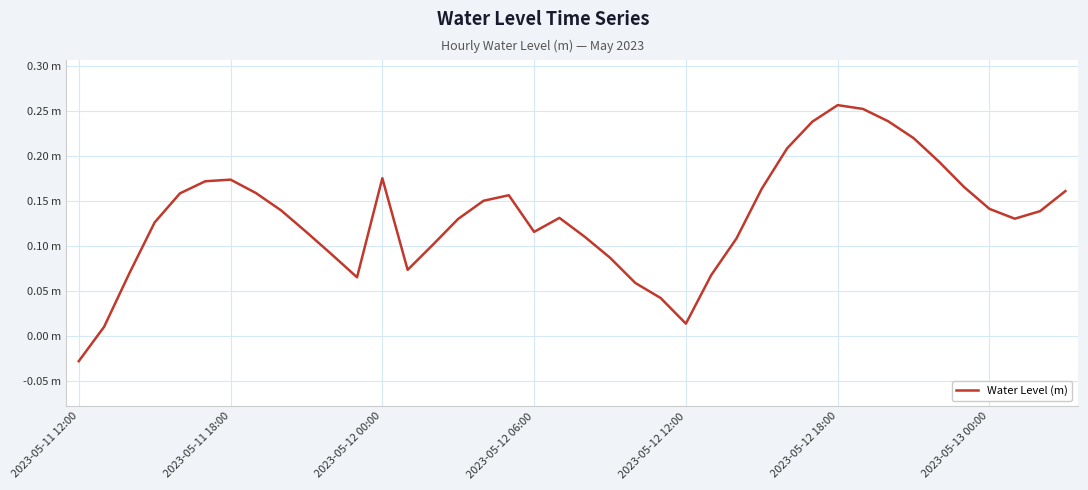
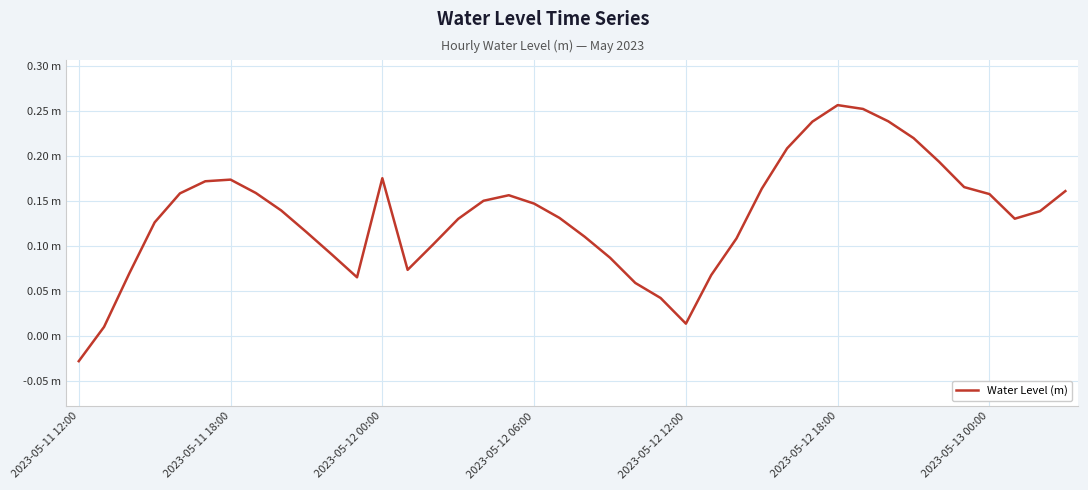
2023-05-12 06:00: 0.12 m -> 0.15 m
2023-05-13 00:00: 0.14 m -> 0.16 m
